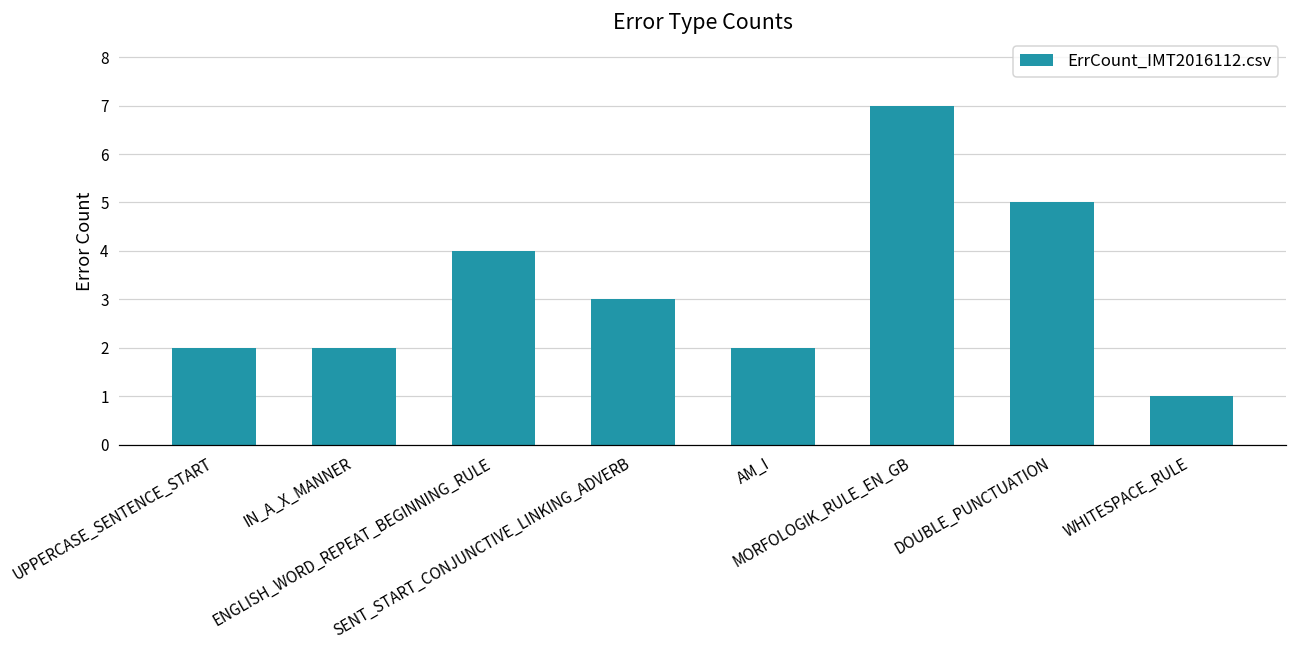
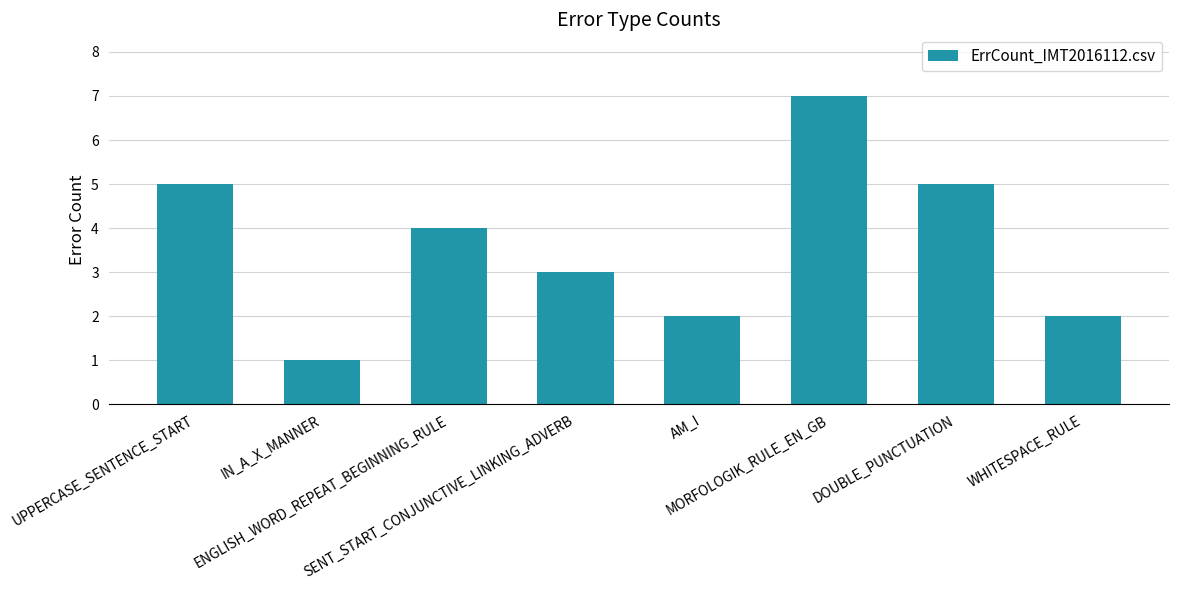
UPPERCASE_SENTENCE_START: 2 -> 5
IN_A_X_MANNER: 2 -> 1
WHITESPACE_RULE: 1 -> 2
